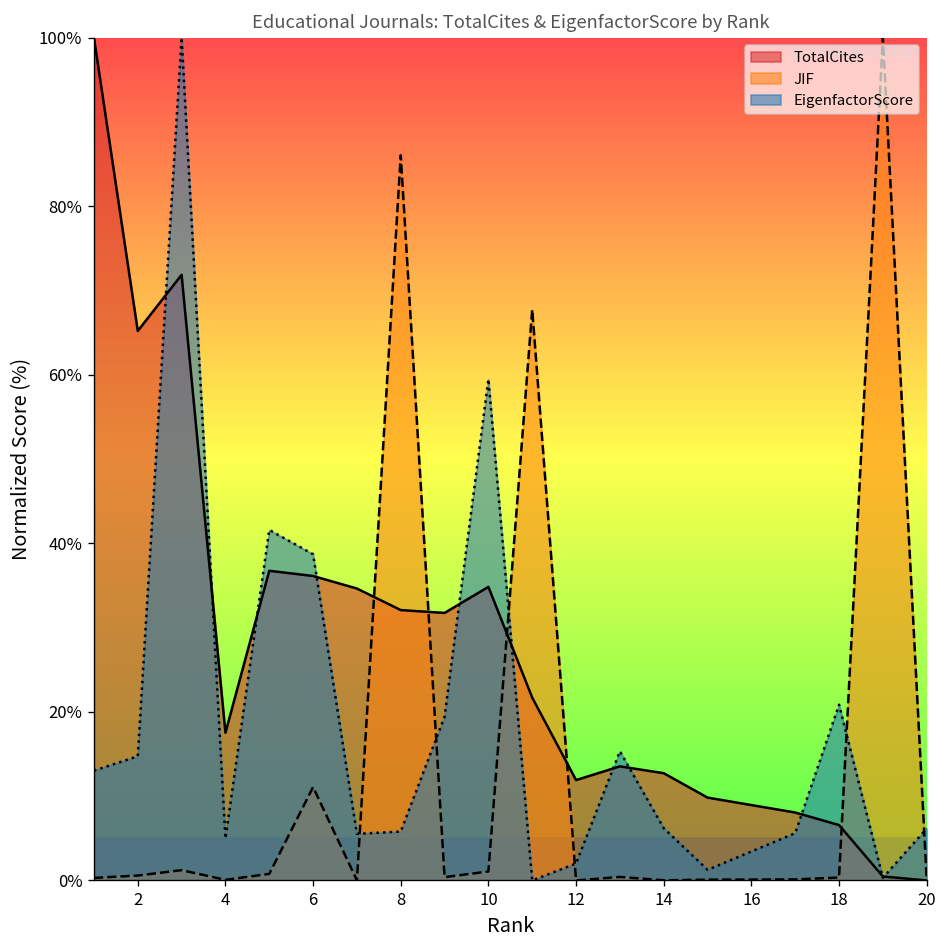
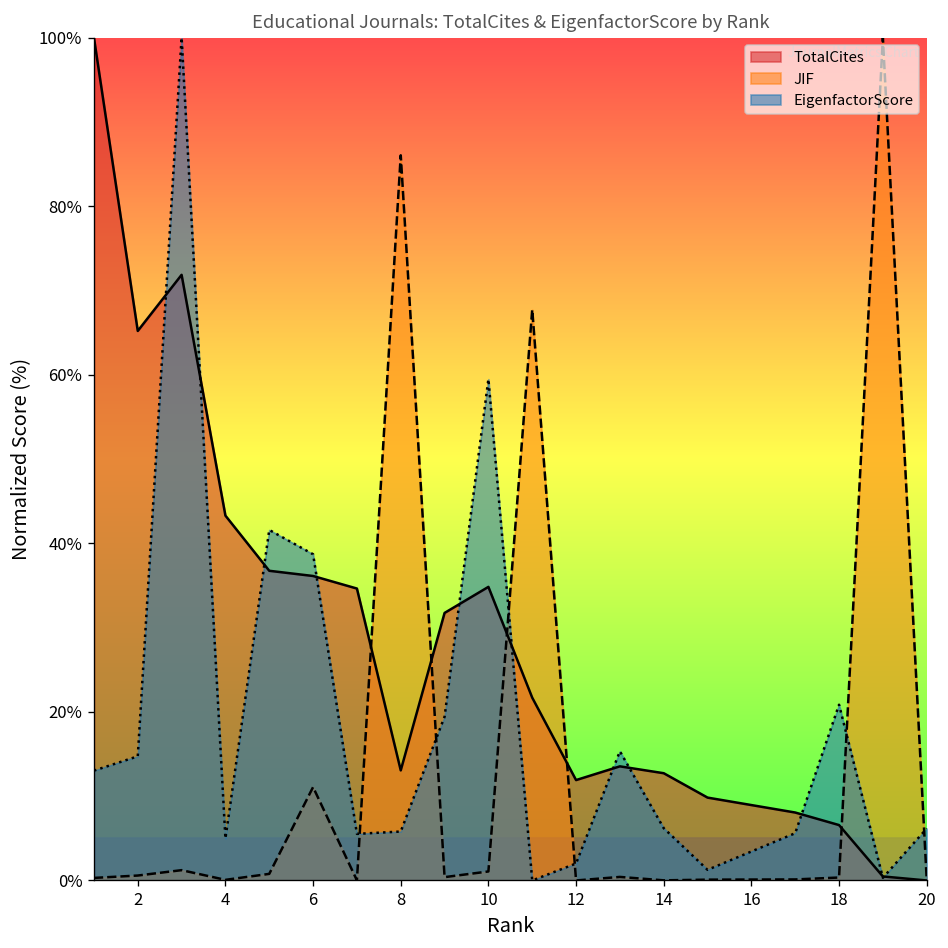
TotalCites, 4: 18% -> 43%
TotalCites, 8: 32% -> 13%
